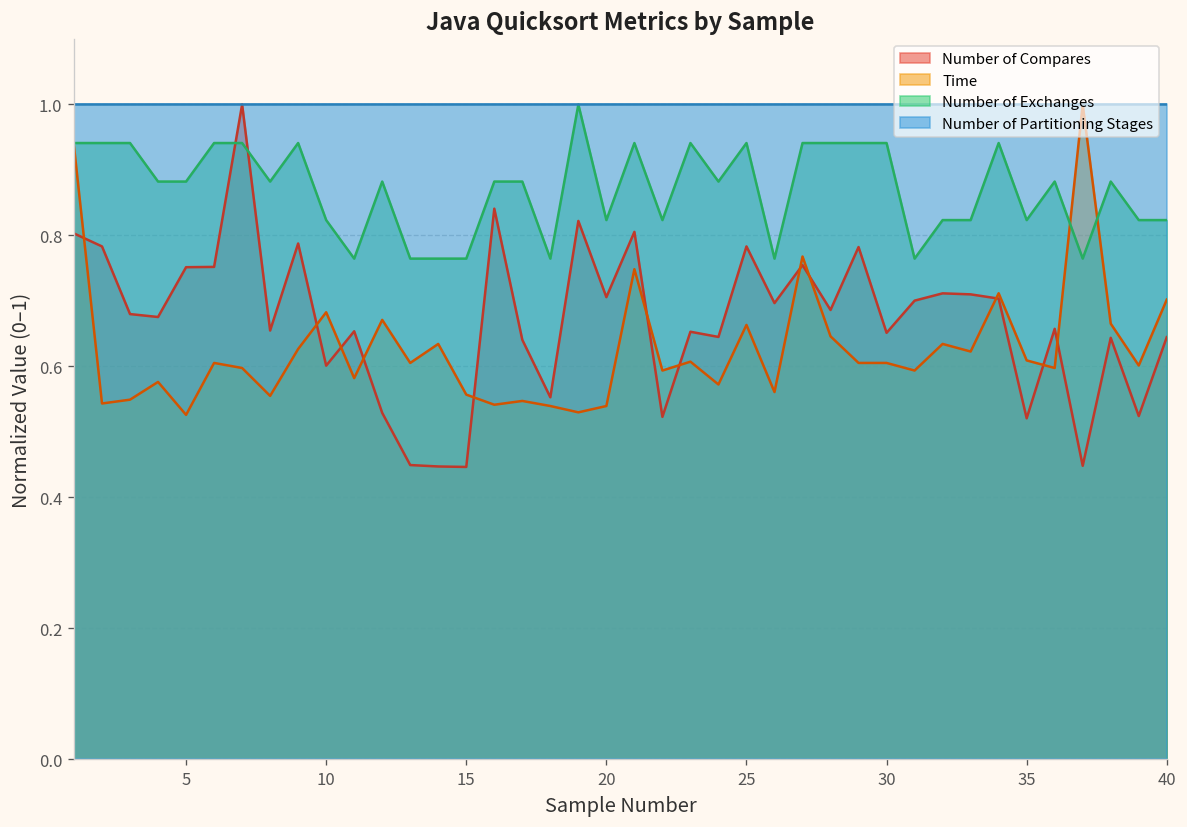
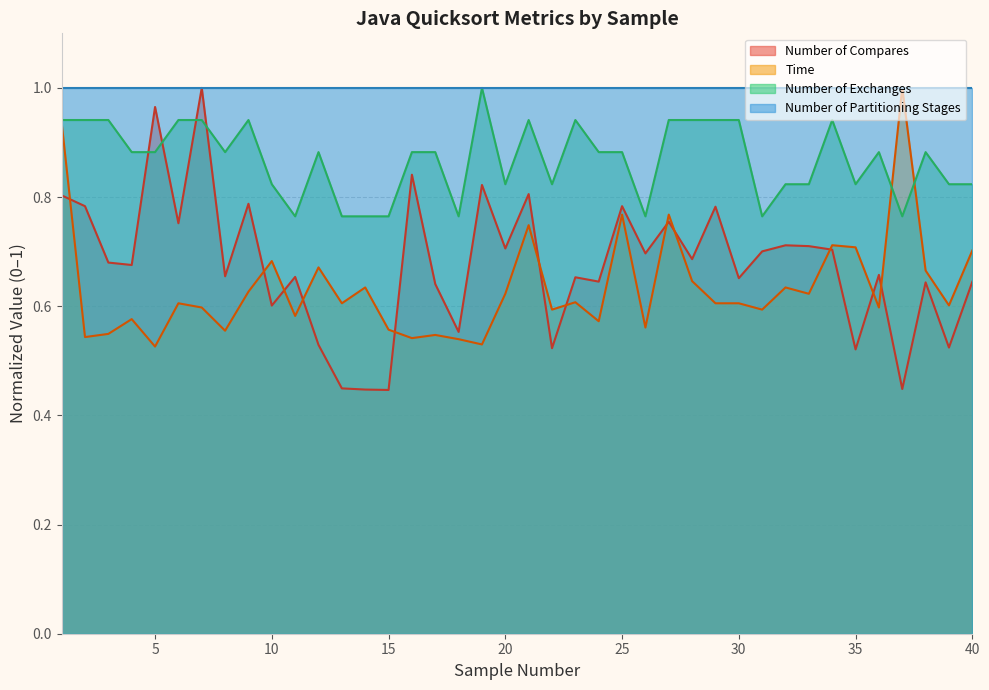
Number of Compares, 5: 0.75 -> 0.97
Time, 20: 0.54 -> 0.62
Time, 25: 0.66 -> 0.77
Number of Exchanges, 25: 0.94 -> 0.88
Time, 35: 0.61 -> 0.71
